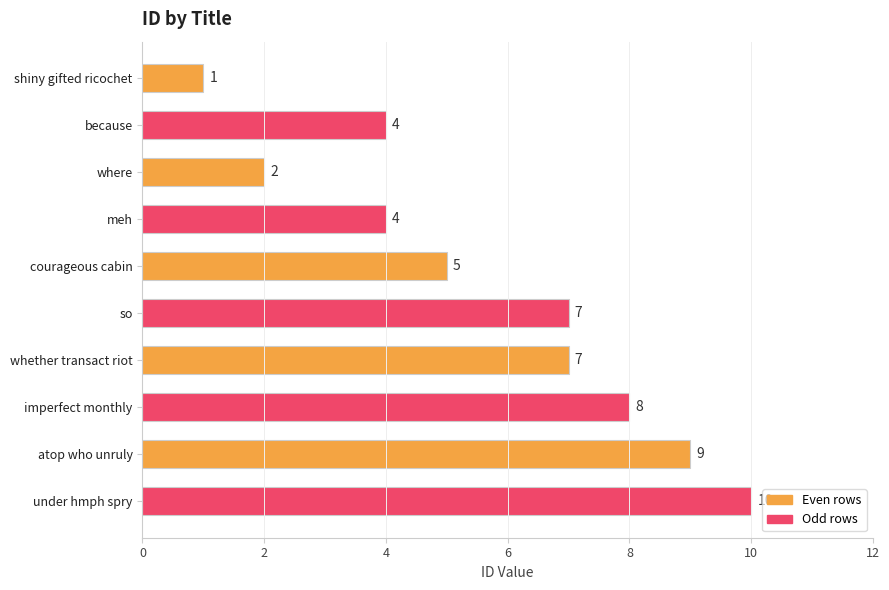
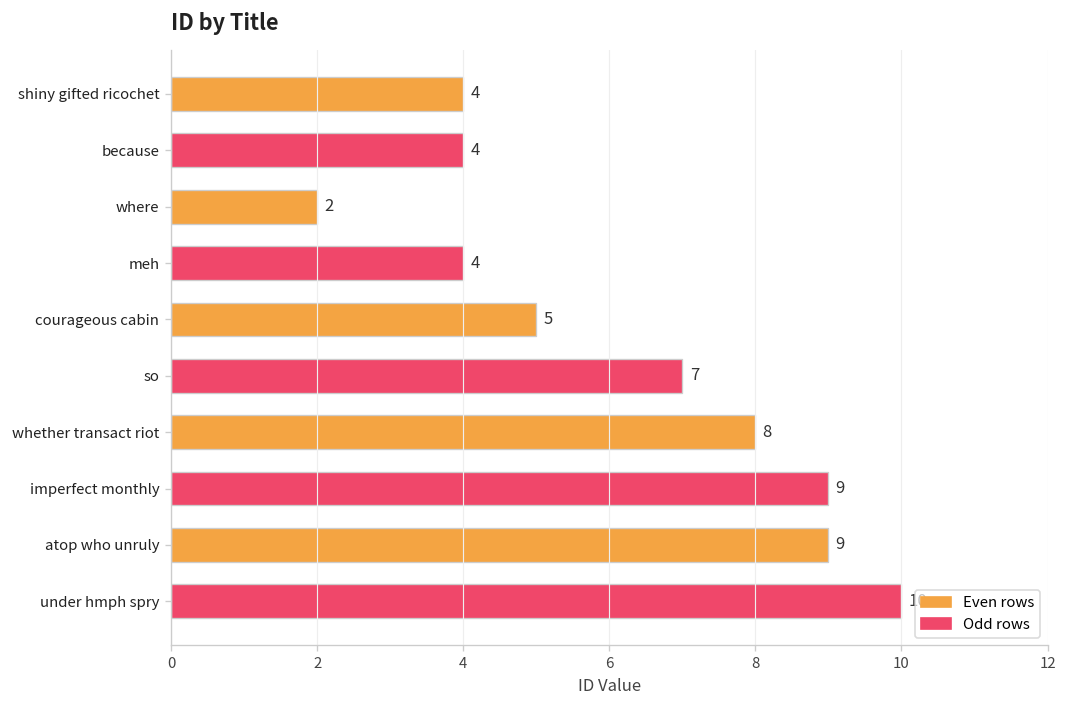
shiny gifted ricochet: 1 -> 4
whether transact riot: 7 -> 8
imperfect monthly: 8 -> 9
